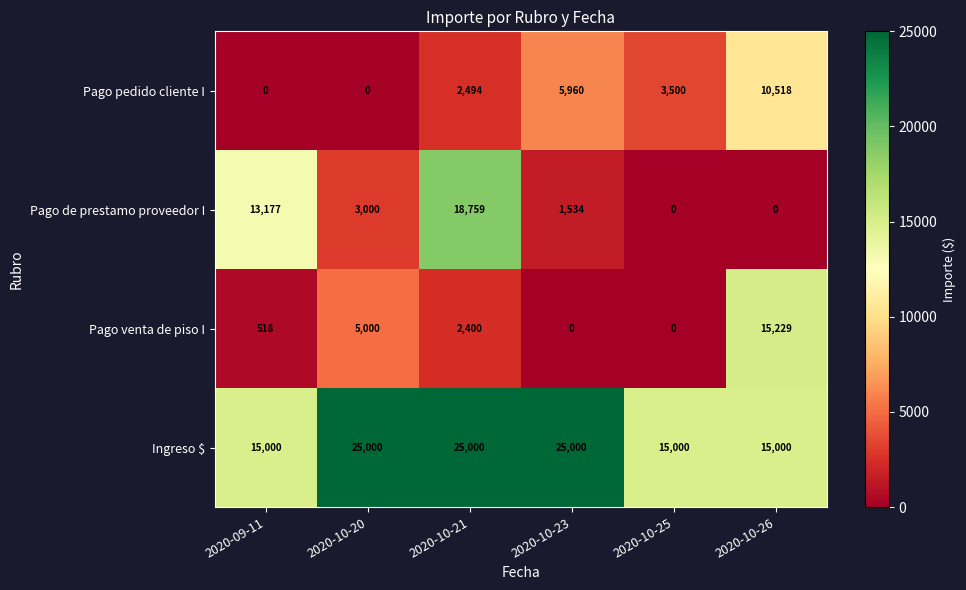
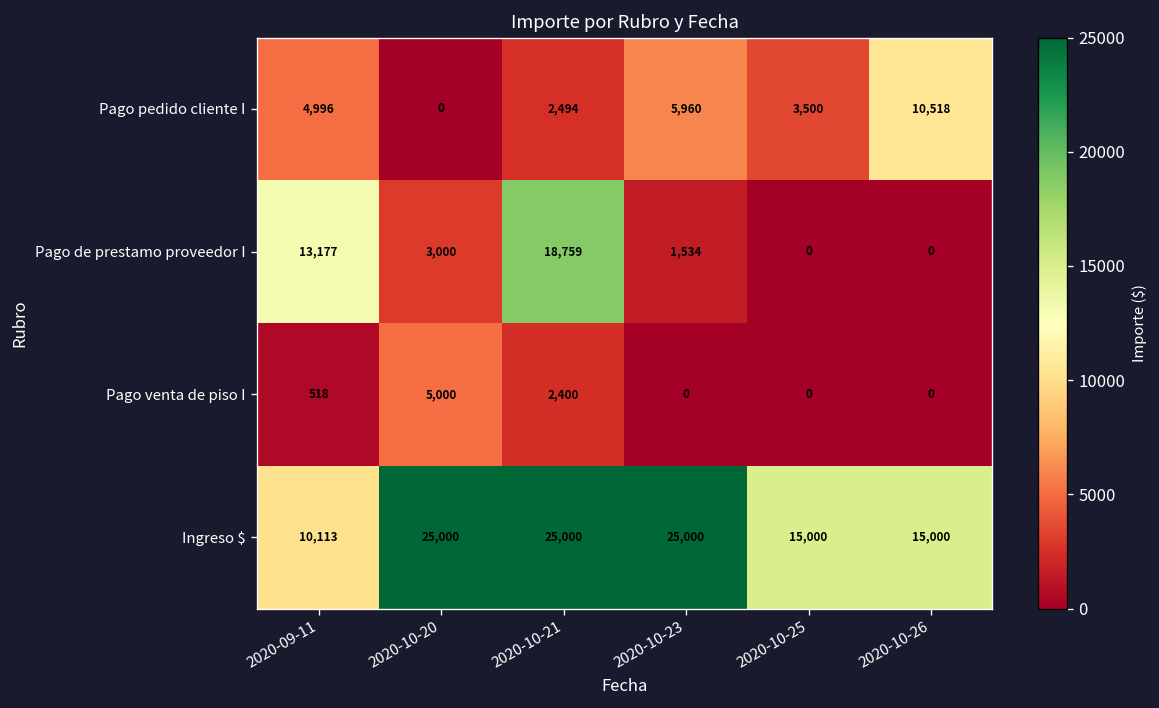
Pago pedido cliente I, 2020-09-11: 0 -> 4,996
Pago venta de piso I, 2020-10-26: 15,229 -> 0
Ingreso $, 2020-09-11: 15,000 -> 10,113
